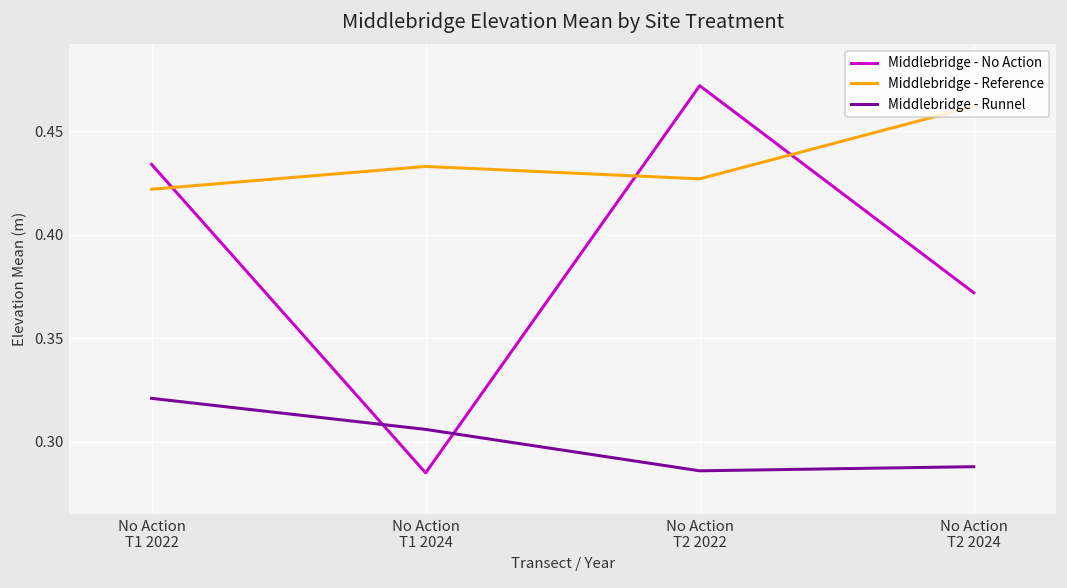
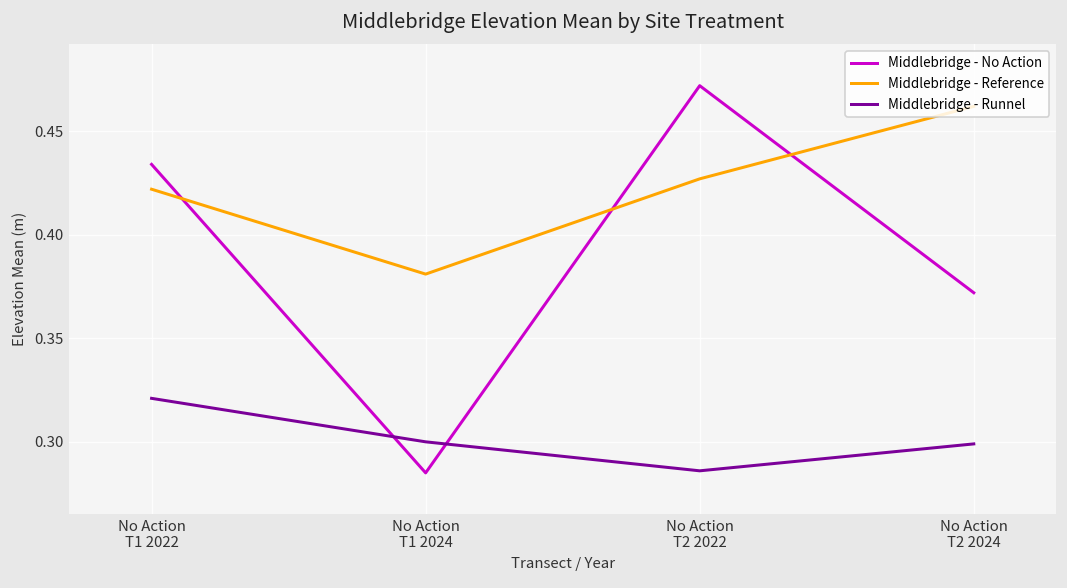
Middlebridge - Reference, No Action T1 2024: 0.433 -> 0.381
Middlebridge - Runnel, No Action T1 2024: 0.306 -> 0.300
Middlebridge - Runnel, No Action T2 2024: 0.288 -> 0.299
